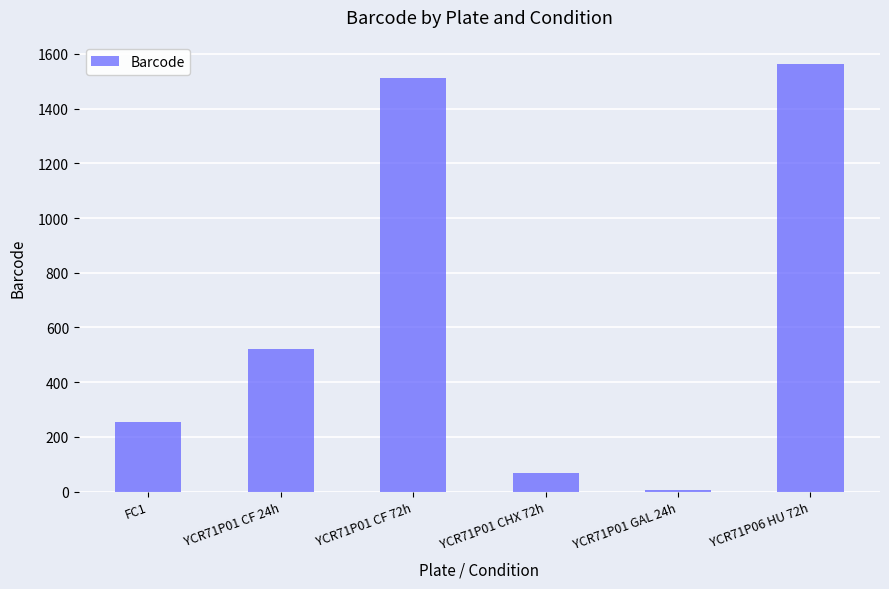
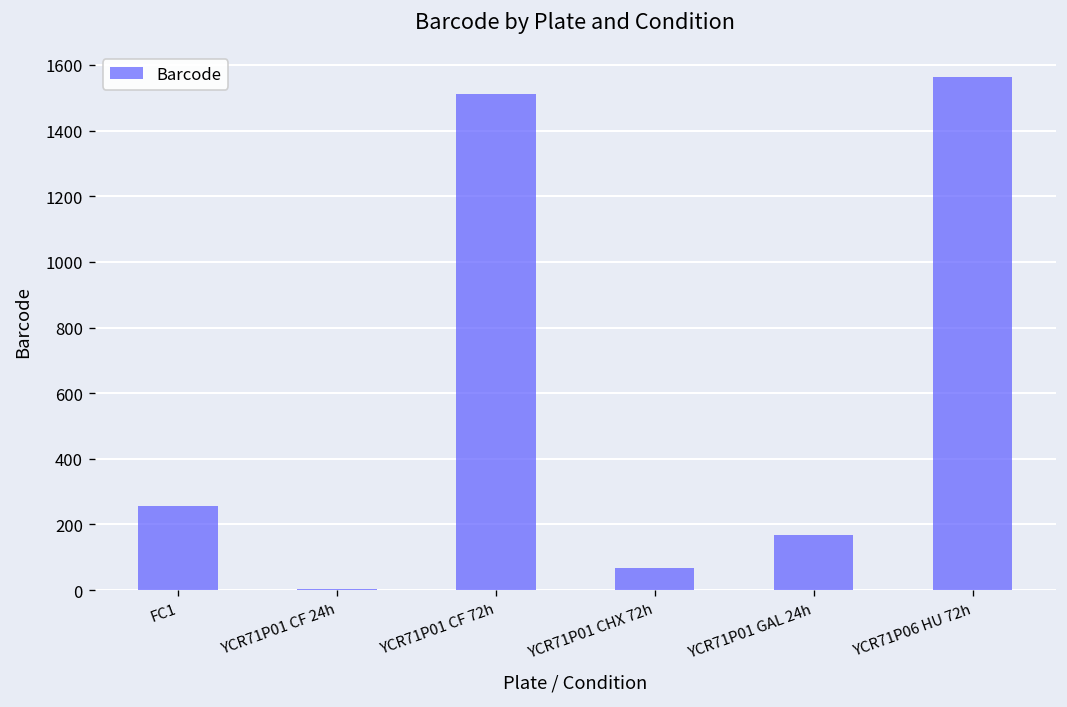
YCR71P01 CF 24h: 520 -> 0
YCR71P01 GAL 24h: 10 -> 170
